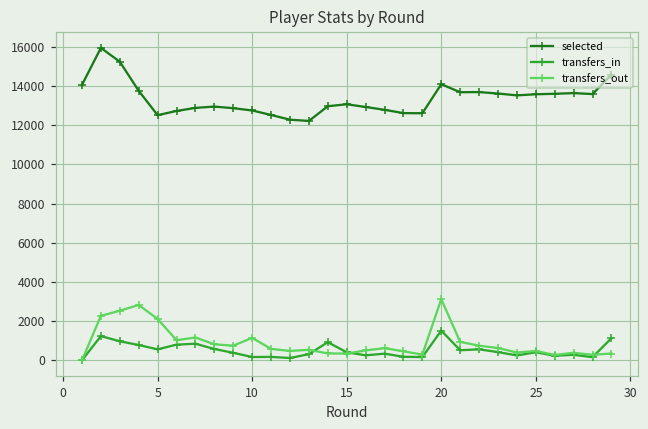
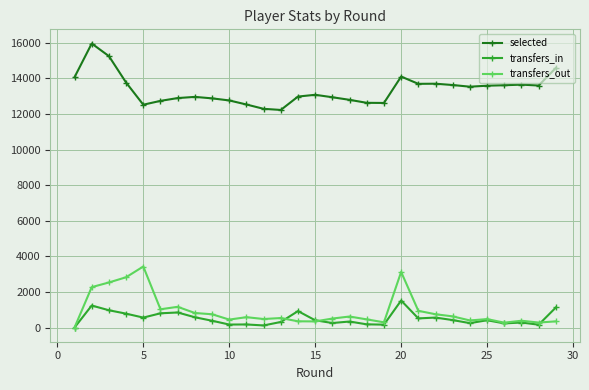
transfers_out, 5: 2100 -> 3400
transfers_out, 10: 1100 -> 400
